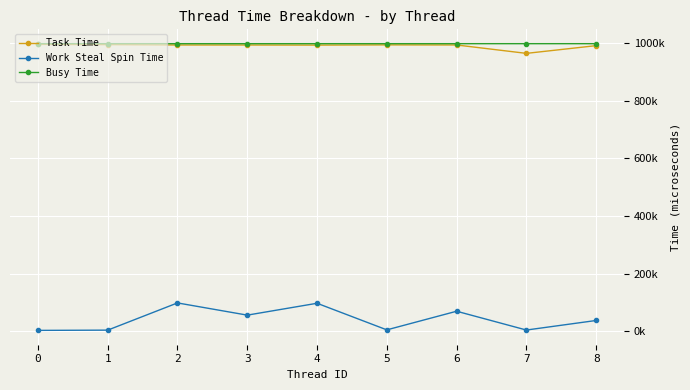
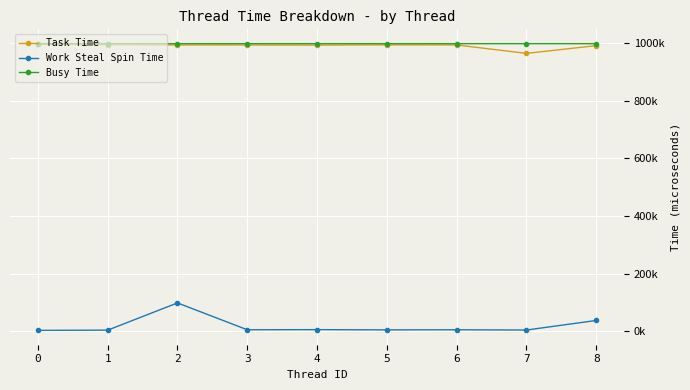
Work Steal Spin Time, 3: 60000 -> 0
Work Steal Spin Time, 4: 100000 -> 0
Work Steal Spin Time, 6: 70000 -> 0
